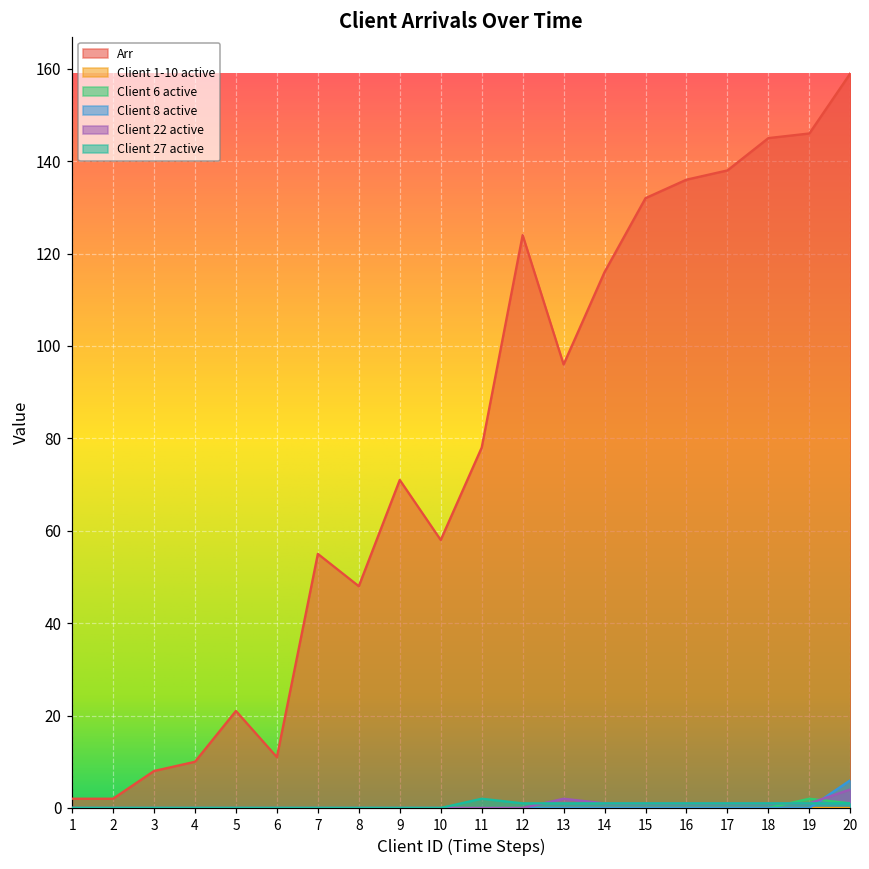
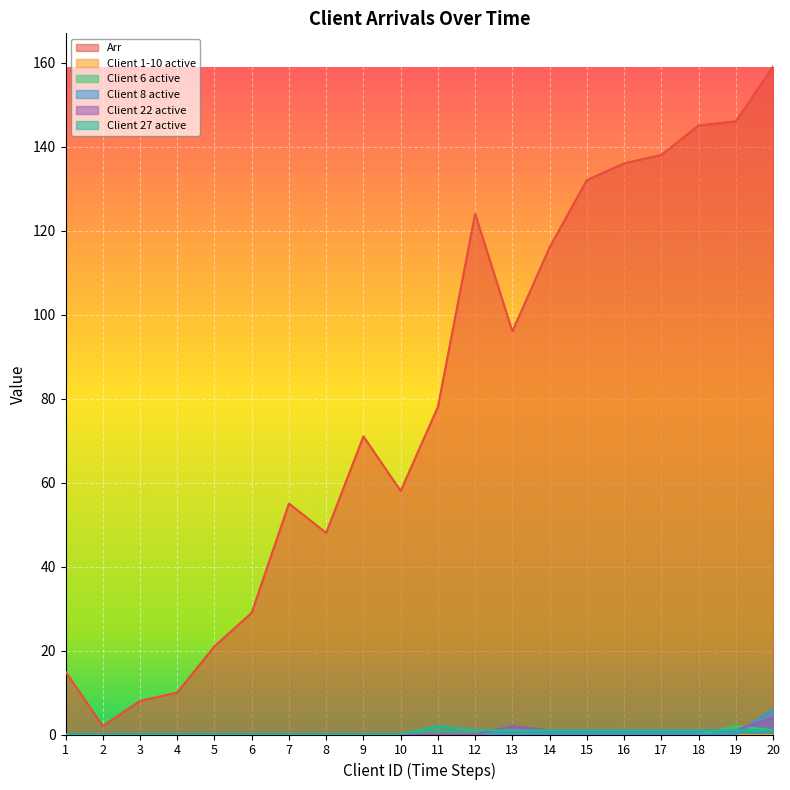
Arr, 1: 2 -> 15
Arr, 6: 11 -> 29
